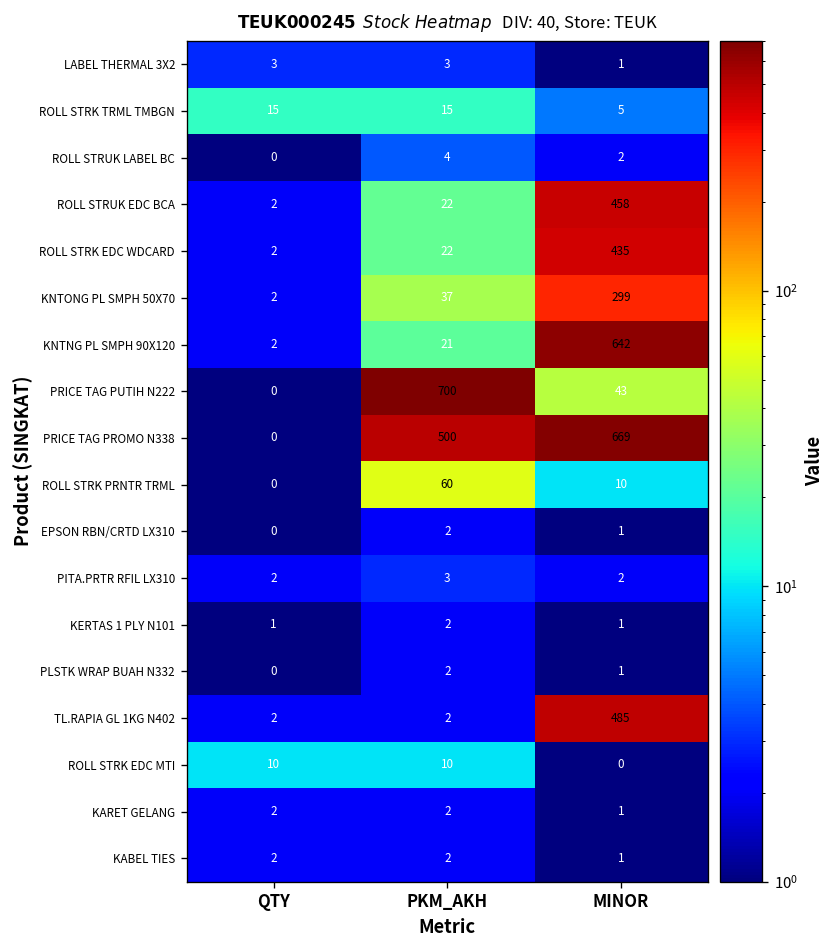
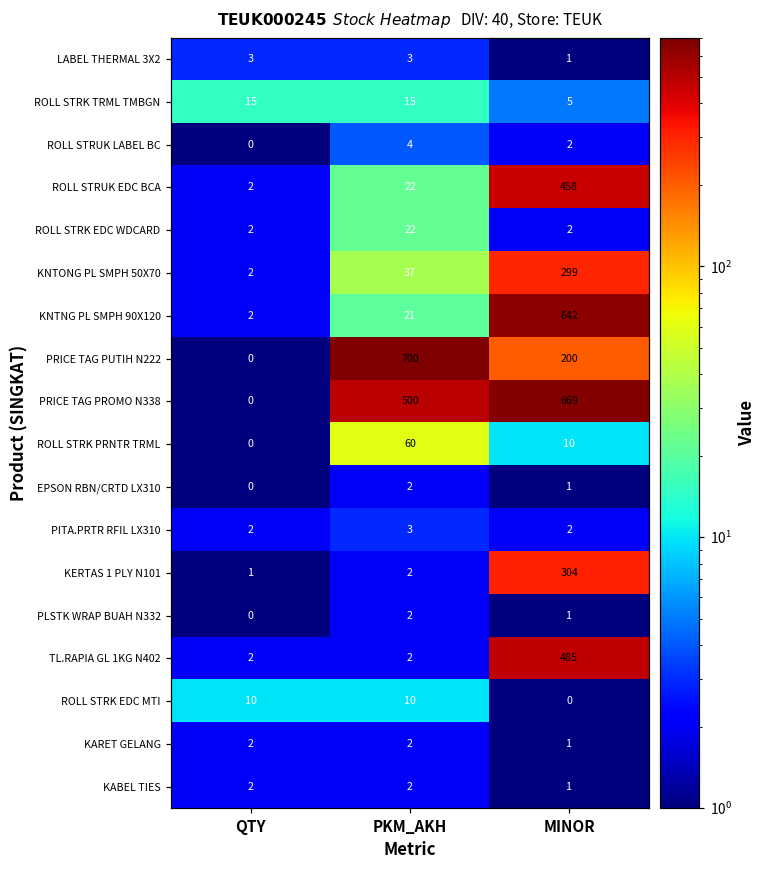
ROLL STRK EDC WDCARD, MINOR: 435 -> 2
PRICE TAG PUTIH N222, MINOR: 43 -> 200
KERTAS 1 PLY N101, MINOR: 1 -> 304
